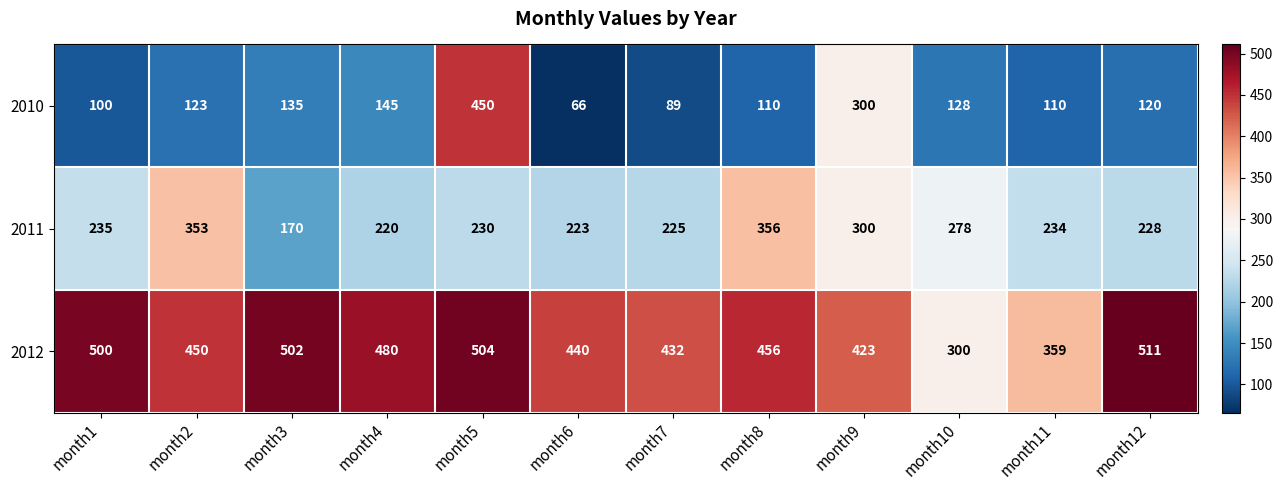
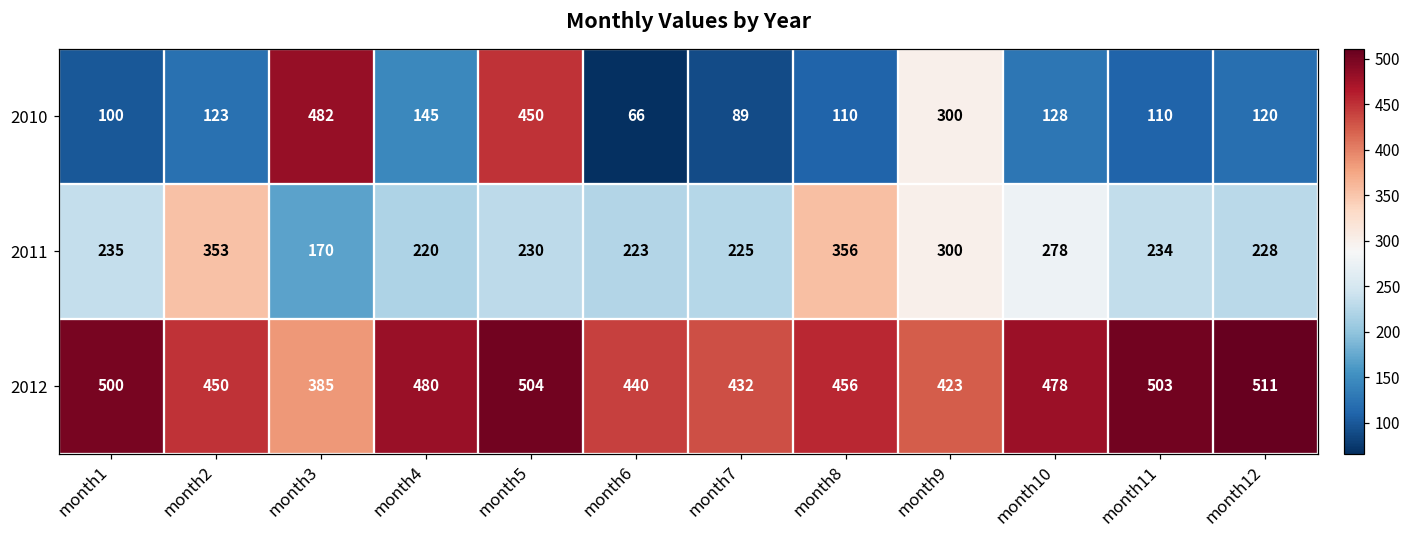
2010, month3: 135 -> 482
2012, month3: 502 -> 385
2012, month10: 300 -> 478
2012, month11: 359 -> 503
